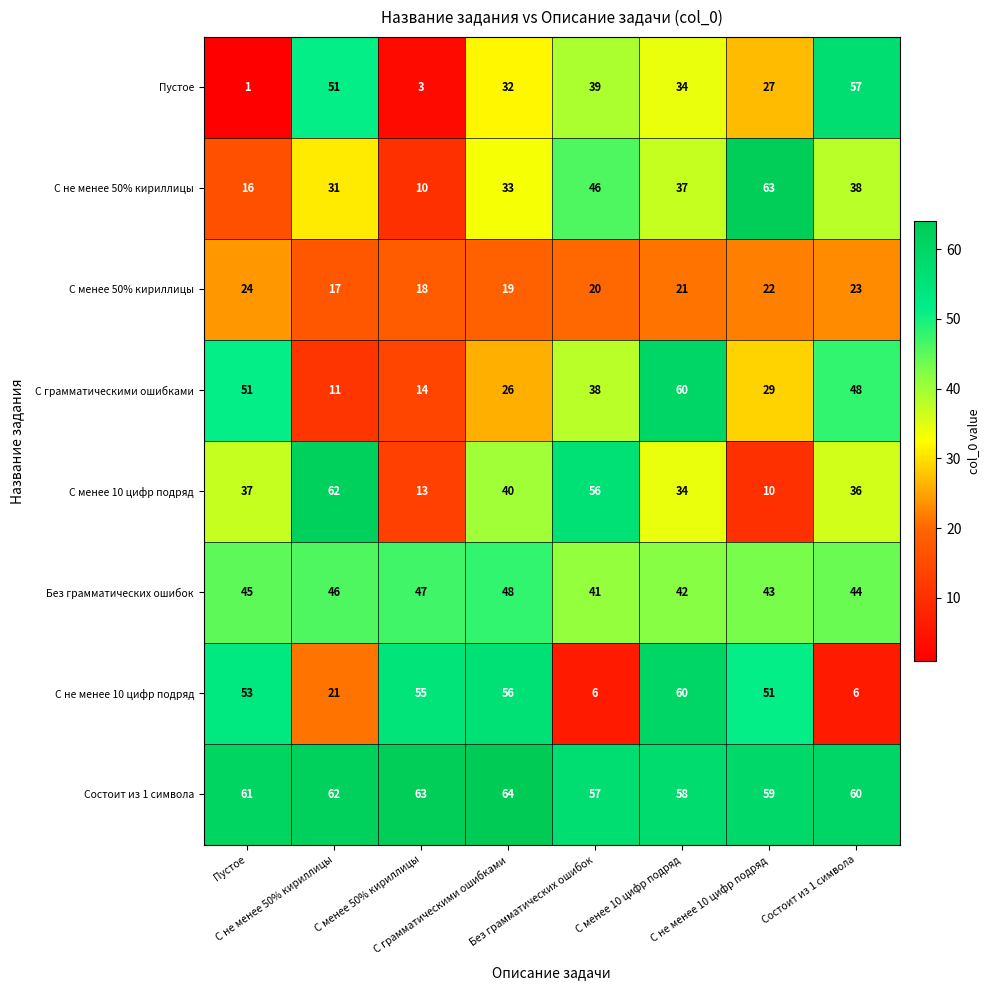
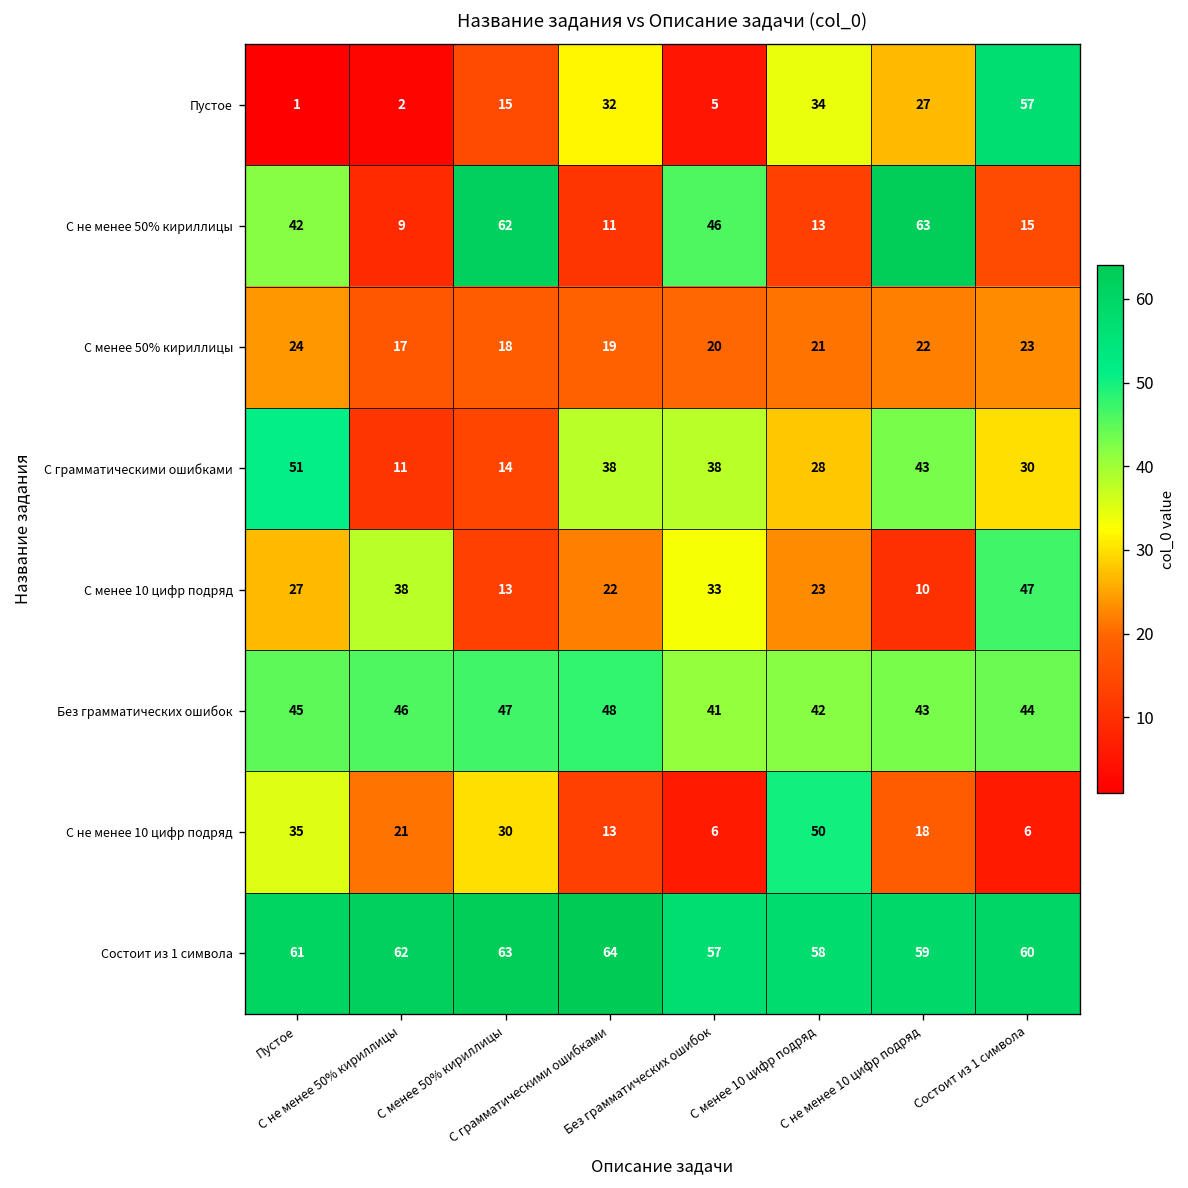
Пустое, С не менее 50% кириллицы: 51 -> 2
Пустое, С менее 50% кириллицы: 3 -> 15
Пустое, Без грамматических ошибок: 39 -> 5
С не менее 50% кириллицы, Пустое: 16 -> 42
С не менее 50% кириллицы, С не менее 50% кириллицы: 31 -> 9
С не менее 50% кириллицы, С менее 50% кириллицы: 10 -> 62
С не менее 50% кириллицы, С грамматическими ошибками: 33 -> 11
С не менее 50% кириллицы, С менее 10 цифр подряд: 37 -> 13
С не менее 50% кириллицы, Состоит из 1 символа: 38 -> 15
С грамматическими ошибками, С грамматическими ошибками: 26 -> 38
С грамматическими ошибками, С менее 10 цифр подряд: 60 -> 28
С грамматическими ошибками, С не менее 10 цифр подряд: 29 -> 43
С грамматическими ошибками, Состоит из 1 символа: 48 -> 30
С менее 10 цифр подряд, Пустое: 37 -> 27
С менее 10 цифр подряд, С не менее 50% кириллицы: 62 -> 38
С менее 10 цифр подряд, С грамматическими ошибками: 40 -> 22
С менее 10 цифр подряд, Без грамматических ошибок: 56 -> 33
С менее 10 цифр подряд, С менее 10 цифр подряд: 34 -> 23
С менее 10 цифр подряд, Состоит из 1 символа: 36 -> 47
С не менее 10 цифр подряд, Пустое: 53 -> 35
С не менее 10 цифр подряд, С менее 50% кириллицы: 55 -> 30
С не менее 10 цифр подряд, С грамматическими ошибками: 56 -> 13
С не менее 10 цифр подряд, С менее 10 цифр подряд: 60 -> 50
С не менее 10 цифр подряд, С не менее 10 цифр подряд: 51 -> 18
